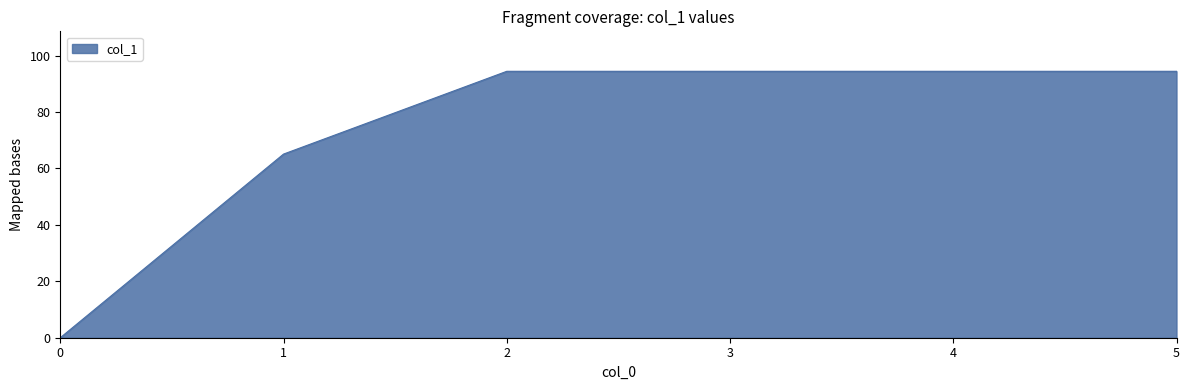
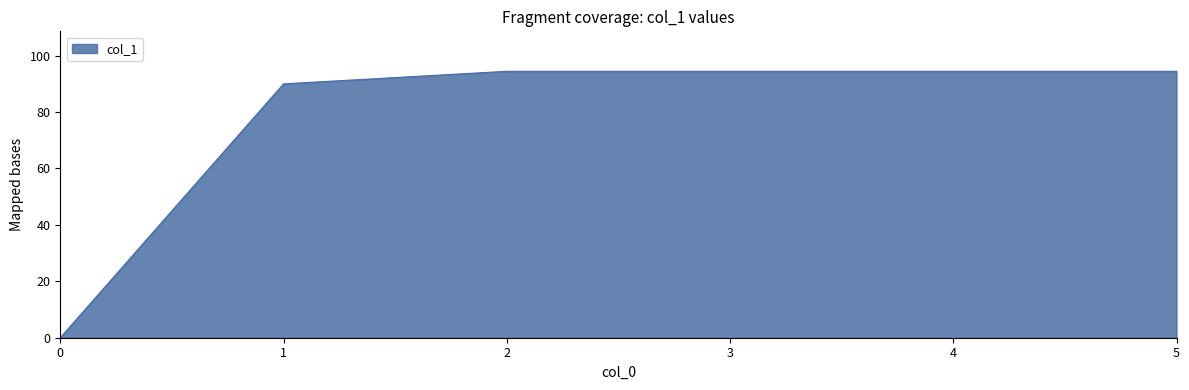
1: 65 -> 90
